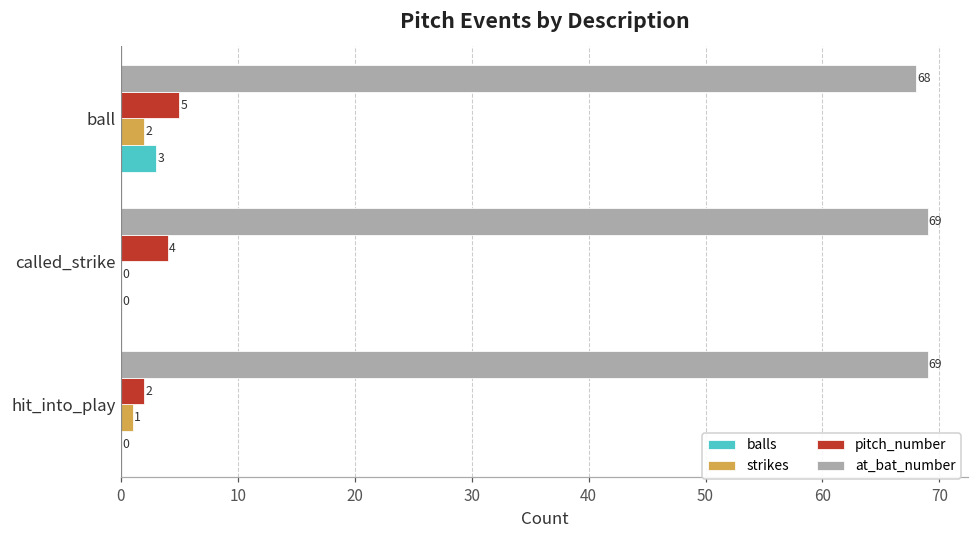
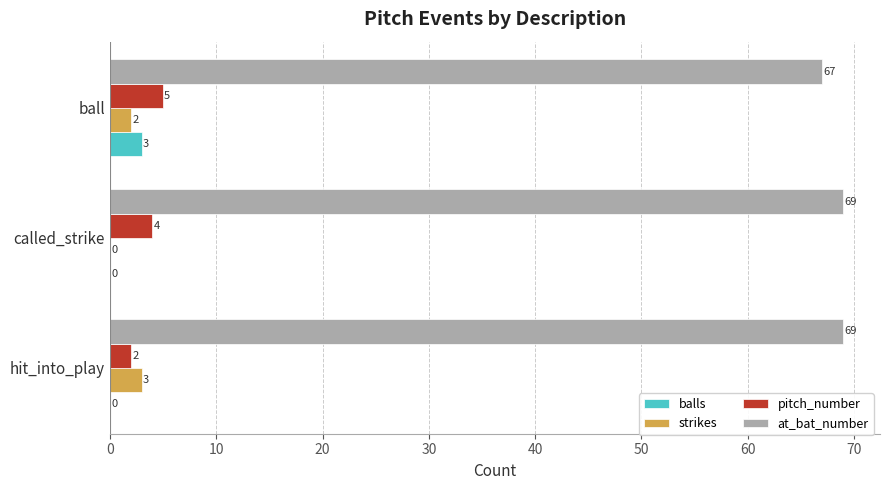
at_bat_number, ball: 68 -> 67
strikes, hit_into_play: 1 -> 3
